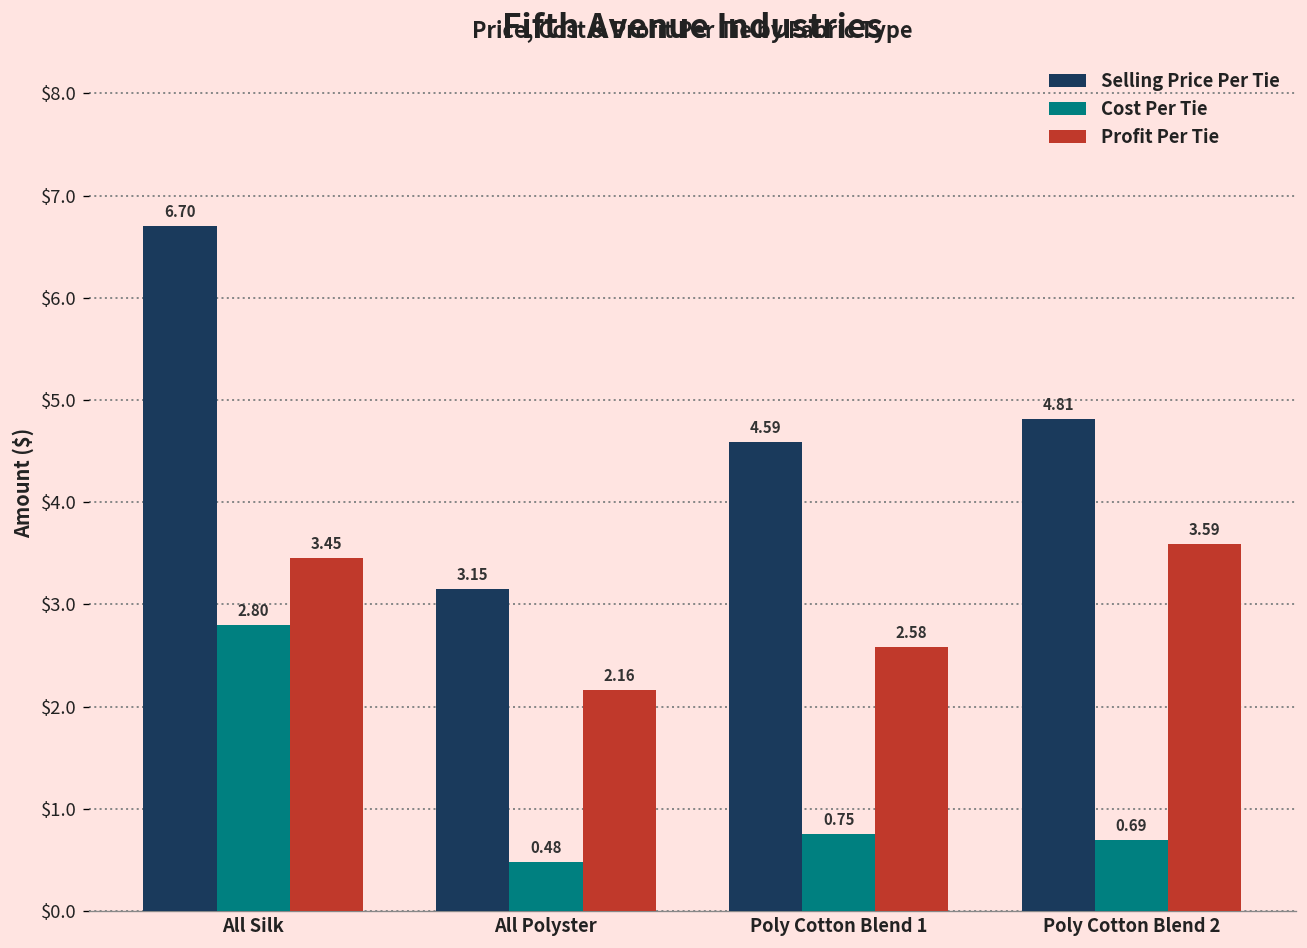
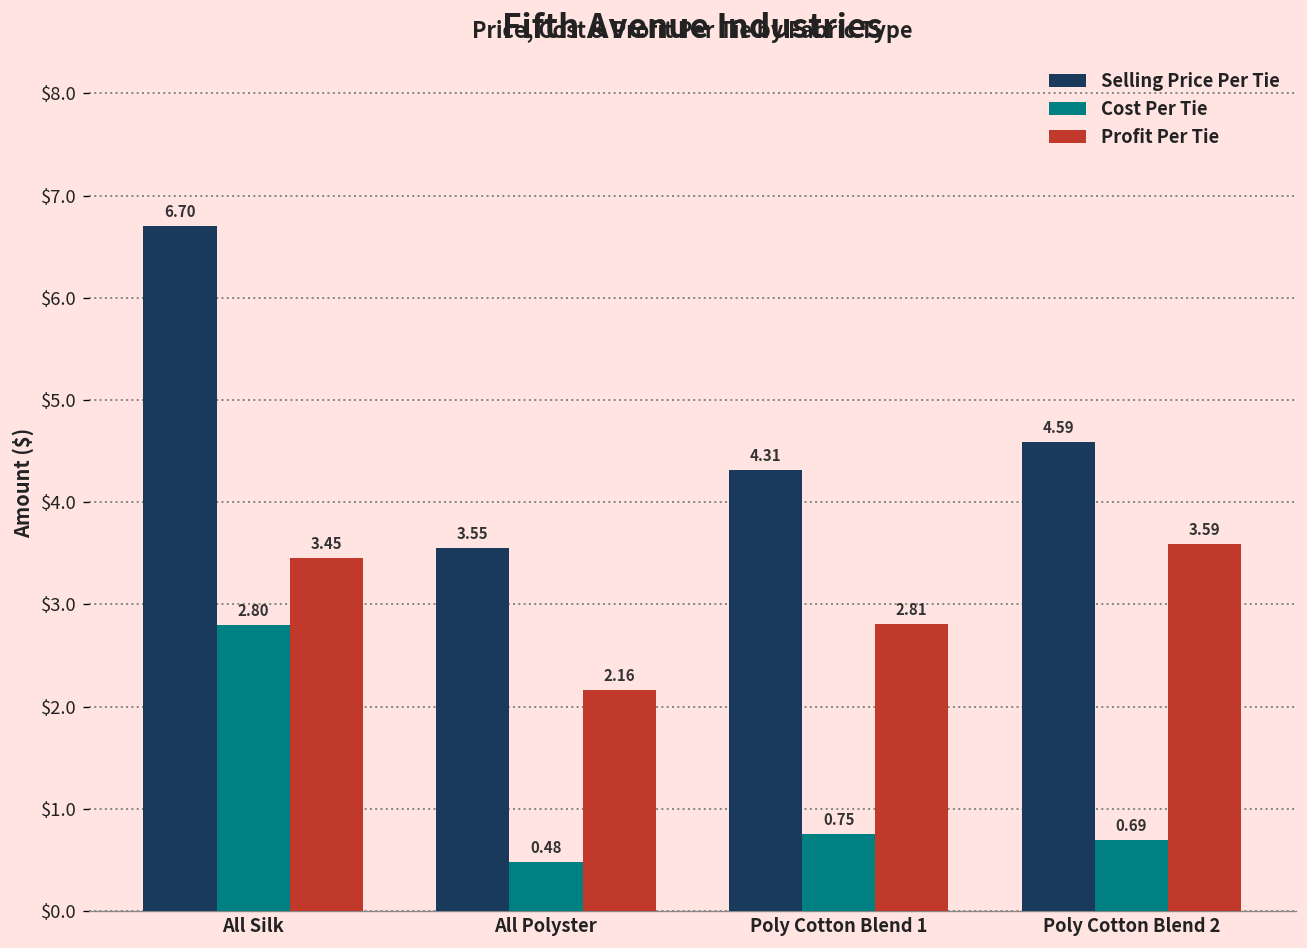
Selling Price Per Tie, All Polyster: 3.15 -> 3.55
Selling Price Per Tie, Poly Cotton Blend 1: 4.59 -> 4.31
Profit Per Tie, Poly Cotton Blend 1: 2.58 -> 2.81
Selling Price Per Tie, Poly Cotton Blend 2: 4.81 -> 4.59
